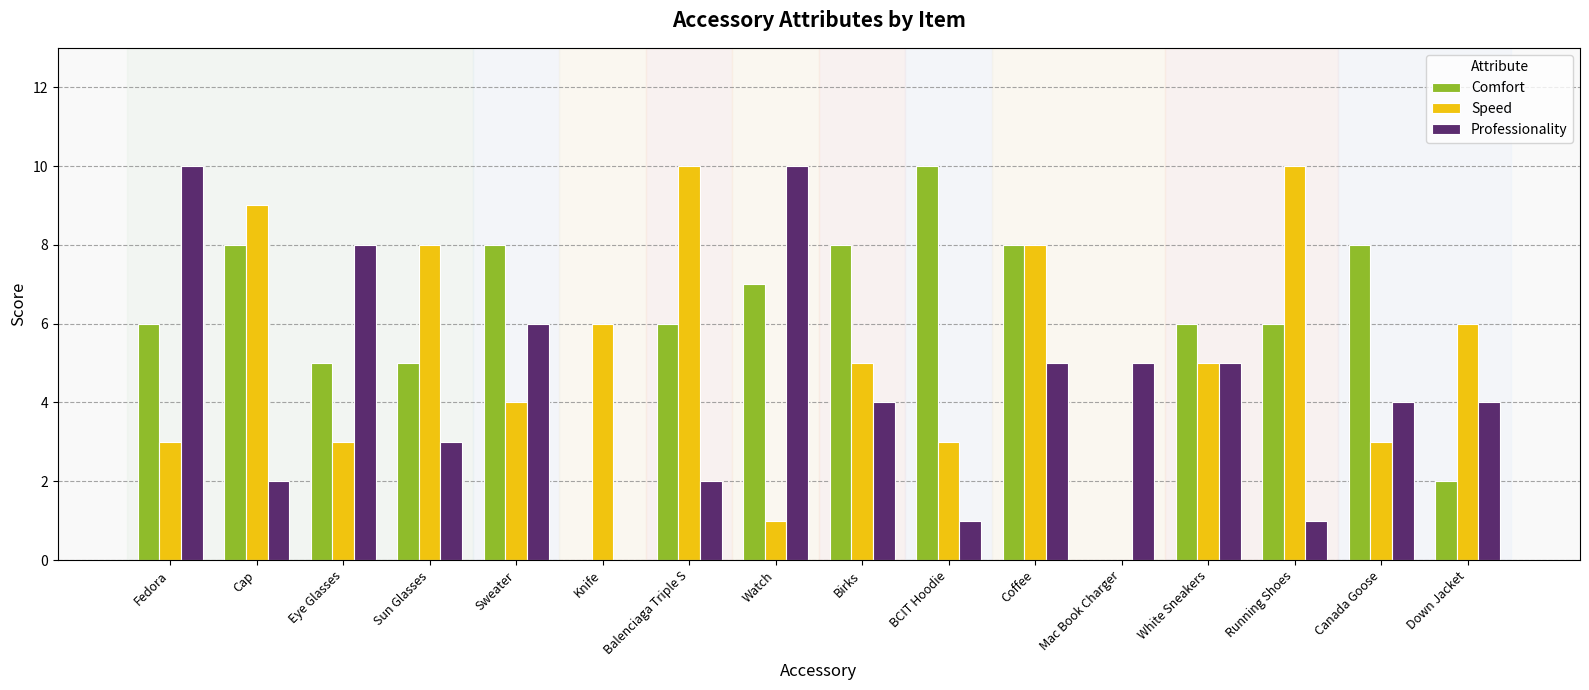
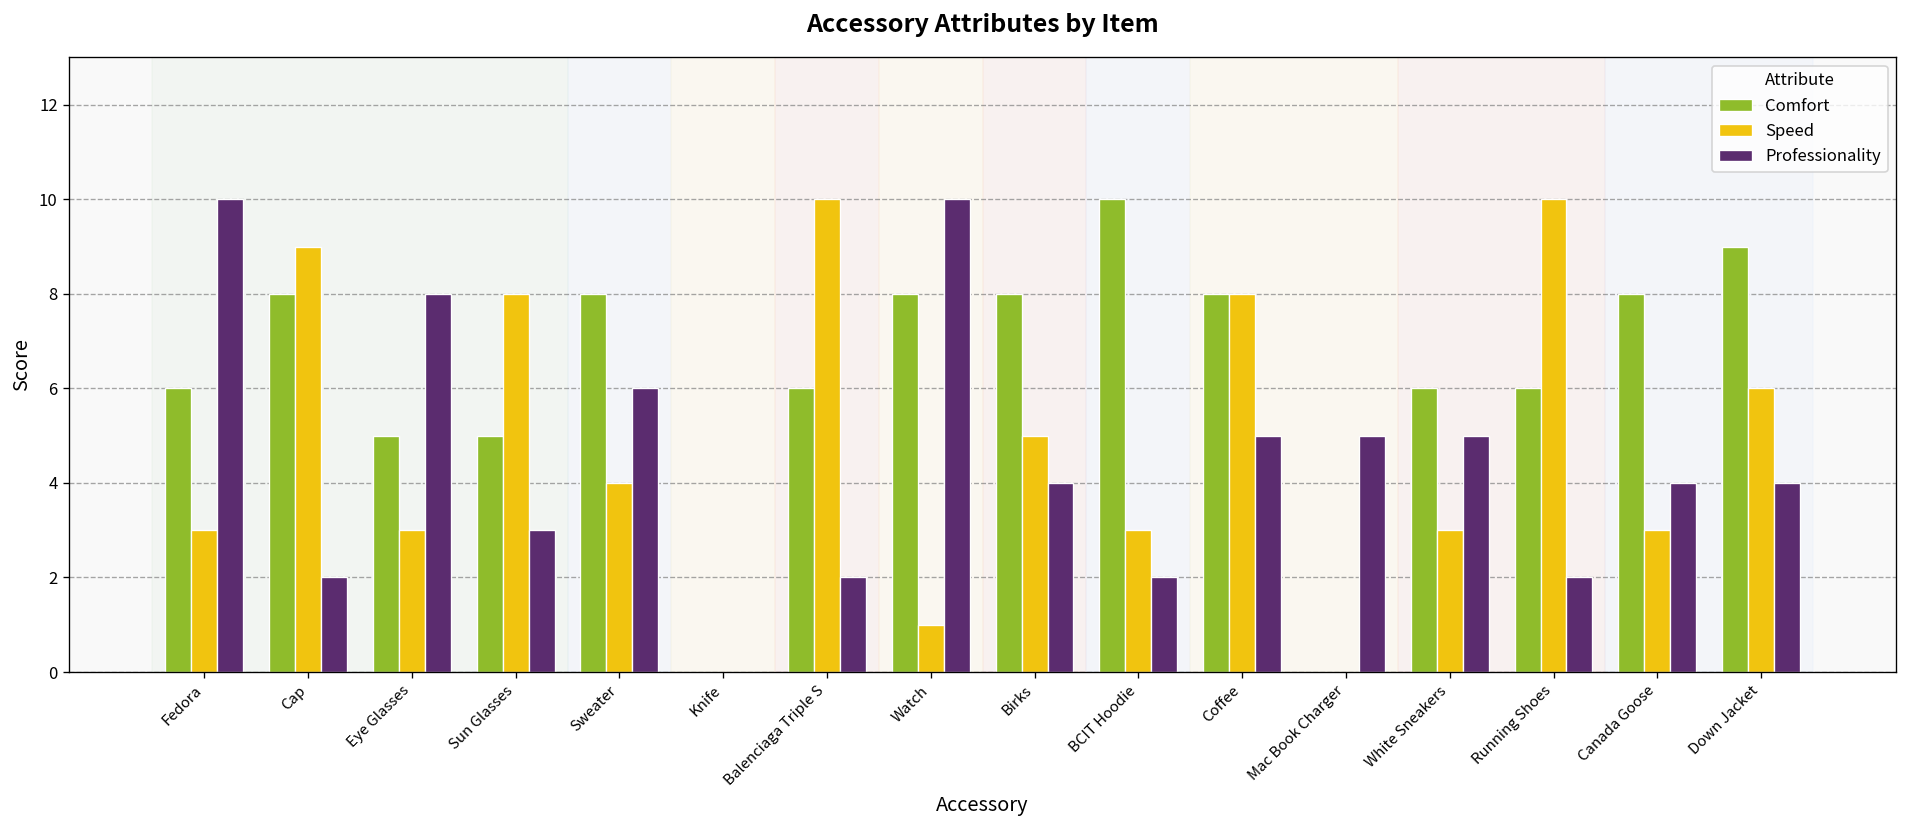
Speed, Knife: 6 -> 0
Comfort, Watch: 7 -> 8
Professionality, BCIT Hoodie: 1 -> 2
Speed, White Sneakers: 5 -> 3
Professionality, Running Shoes: 1 -> 2
Comfort, Down Jacket: 2 -> 9
